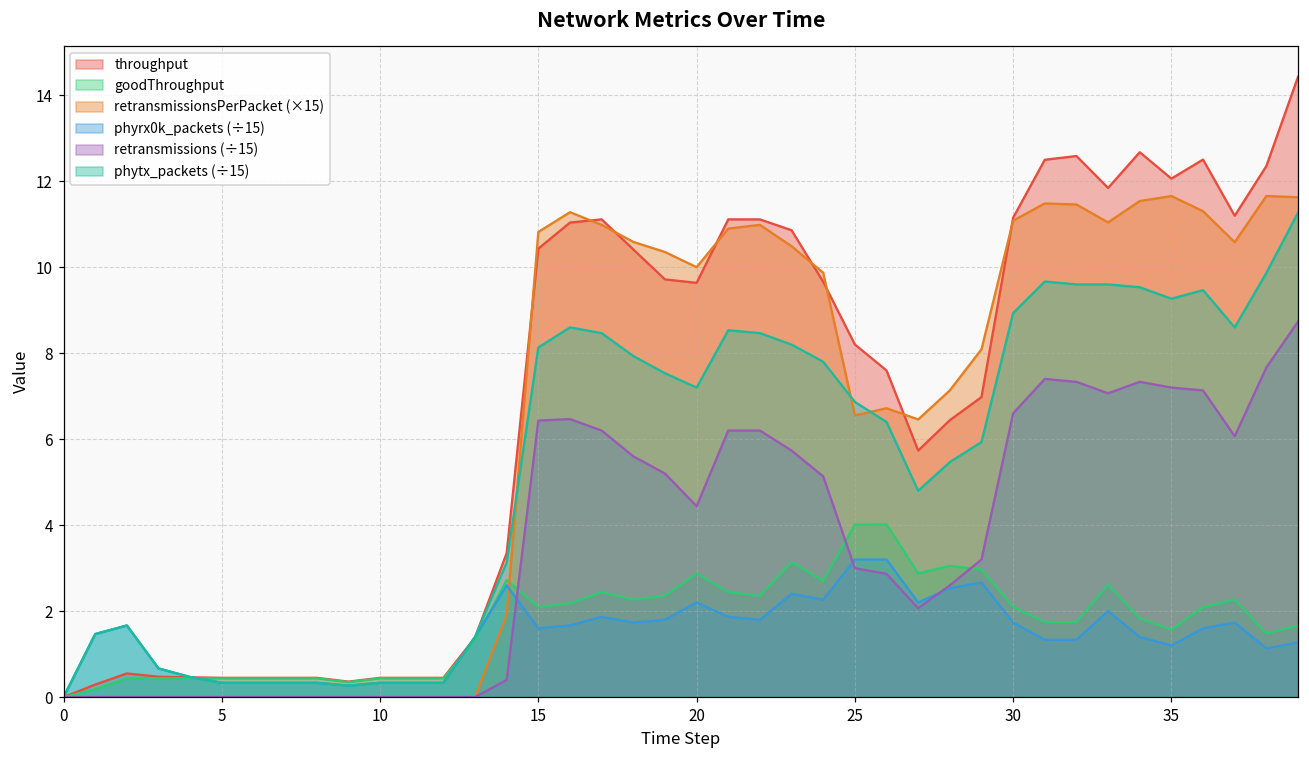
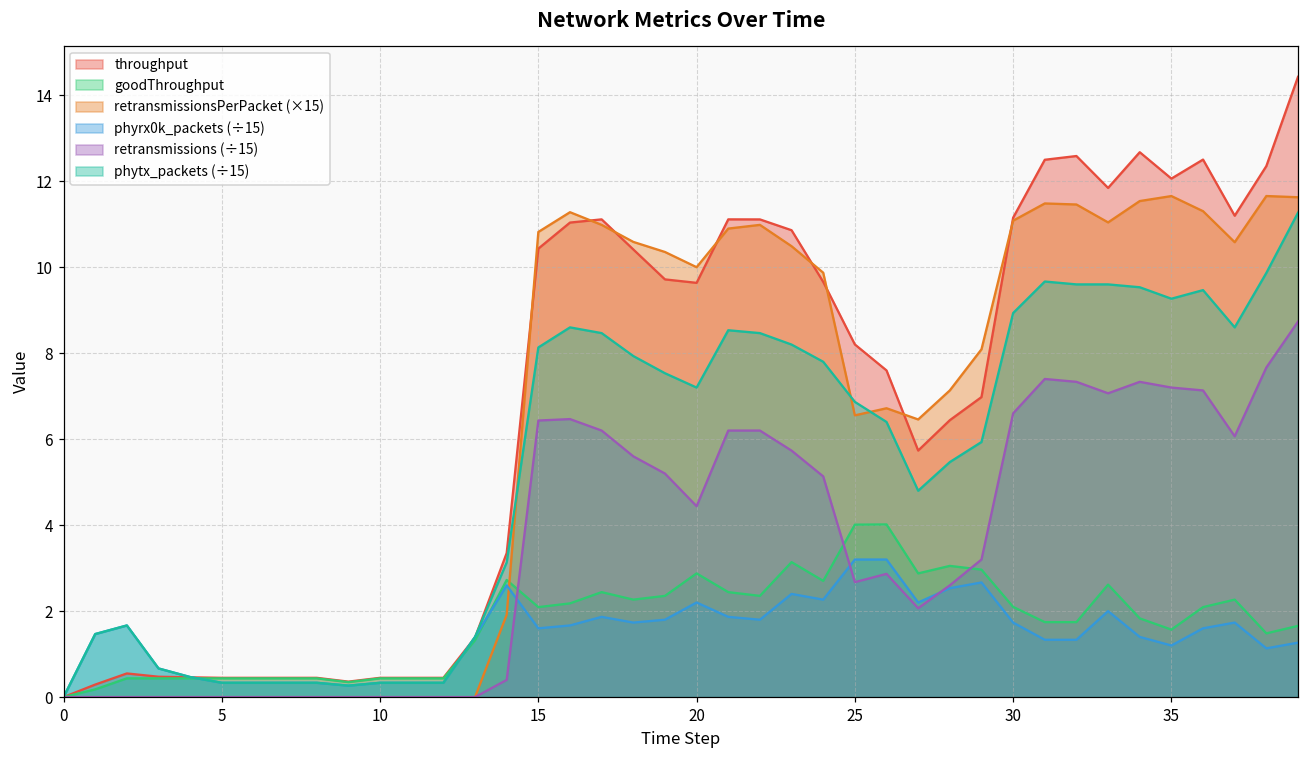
retransmissions (÷15), 25: 3.0 -> 2.7
